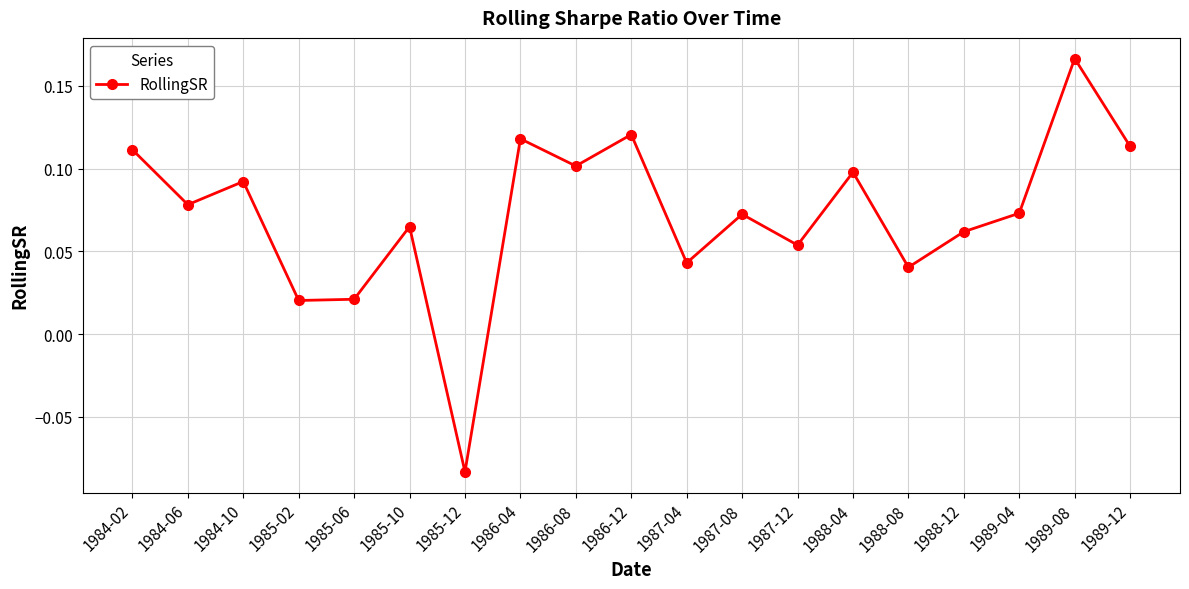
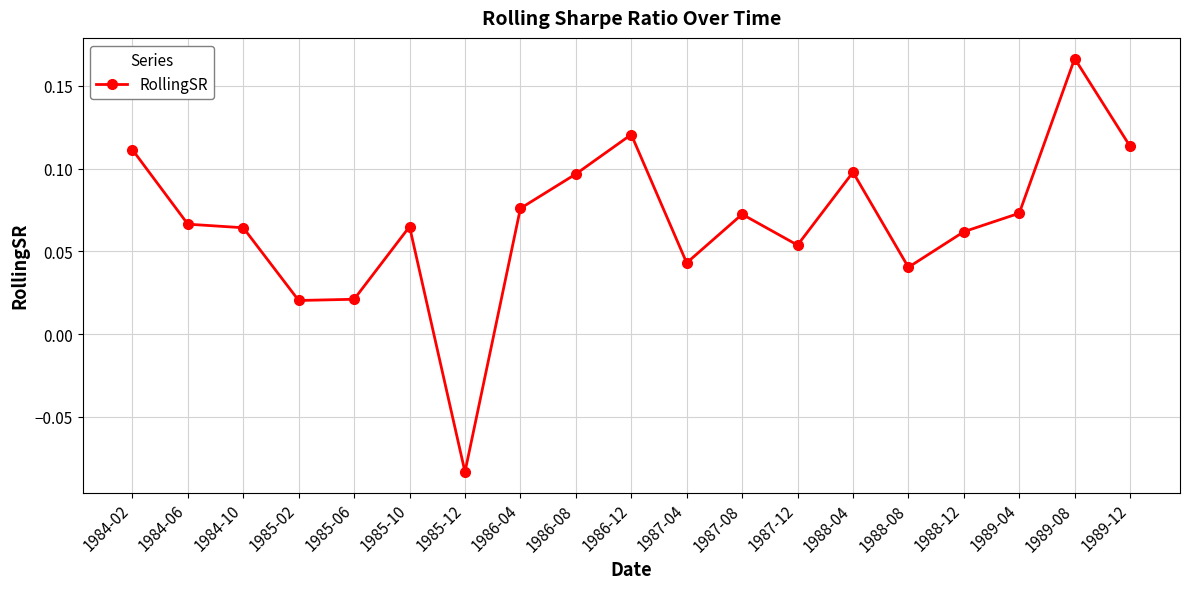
1984-06: 0.078 -> 0.066
1984-10: 0.092 -> 0.064
1986-04: 0.118 -> 0.076
1986-08: 0.102 -> 0.097
